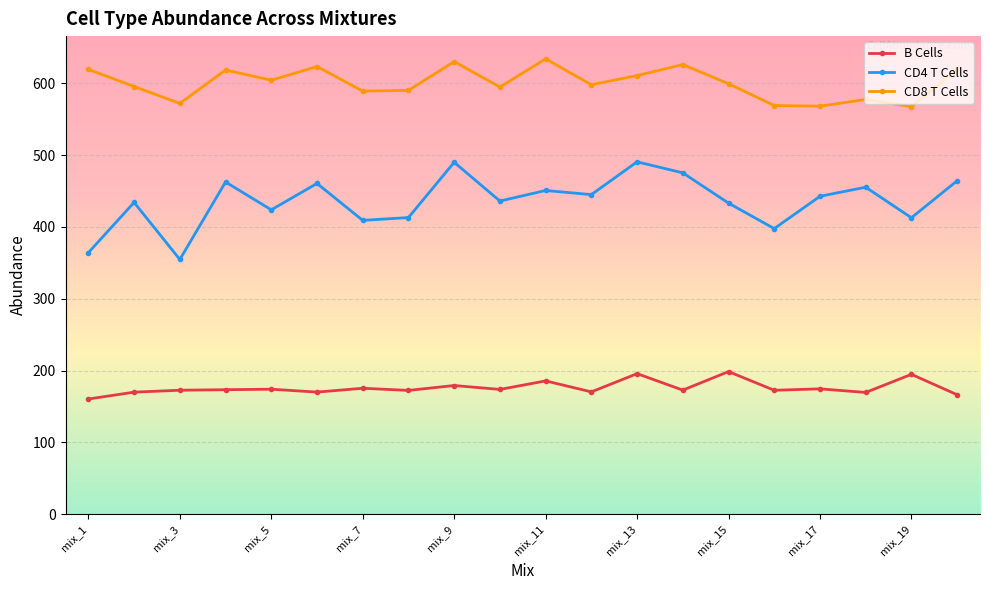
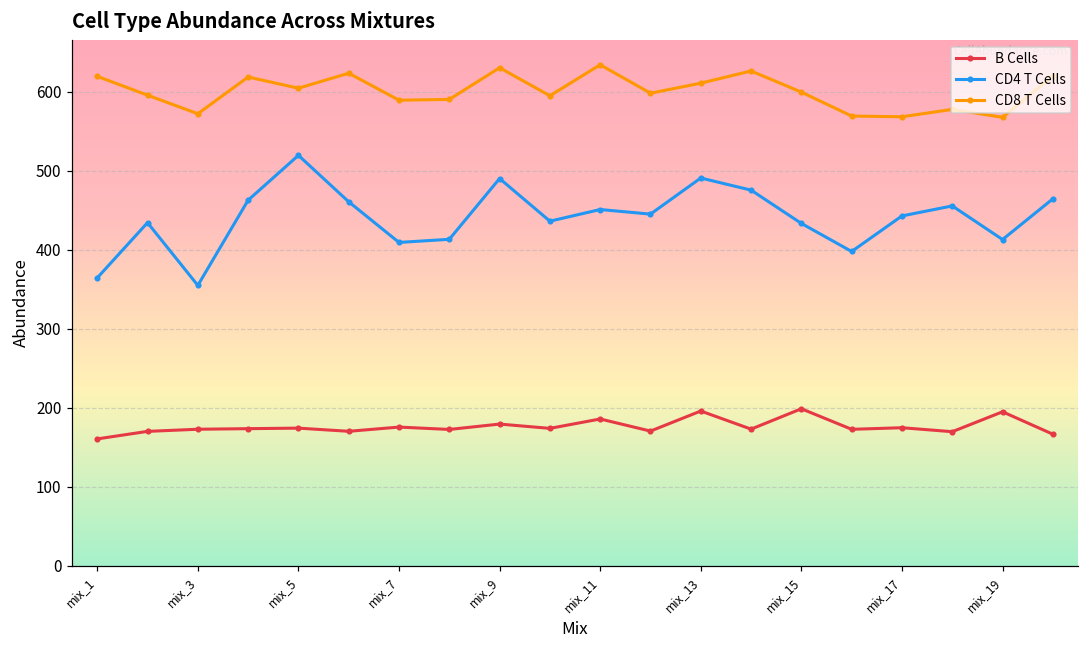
CD4 T Cells, mix_5: 420 -> 520
